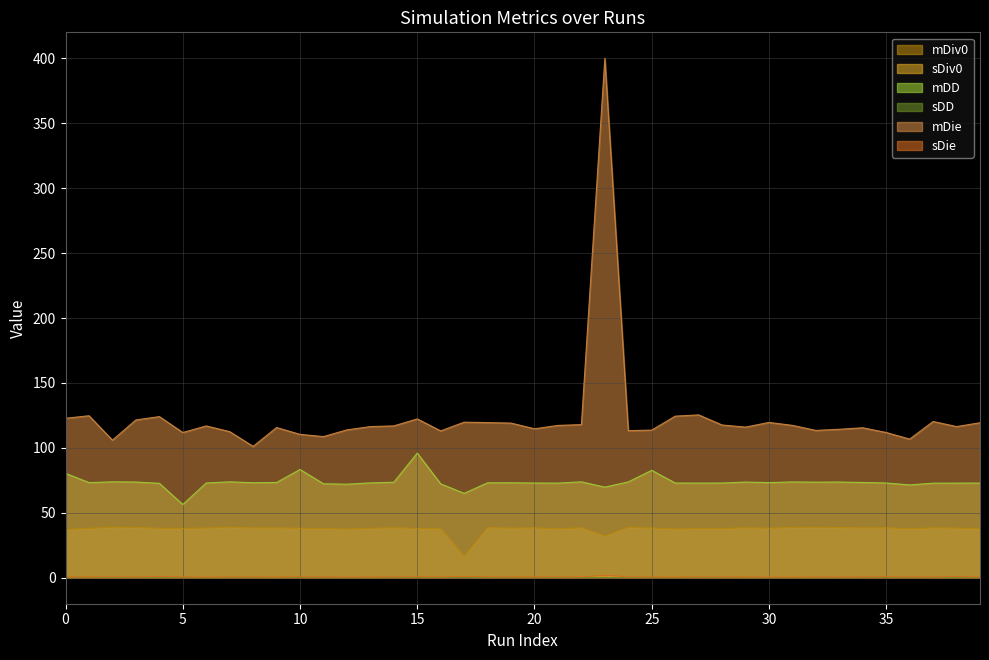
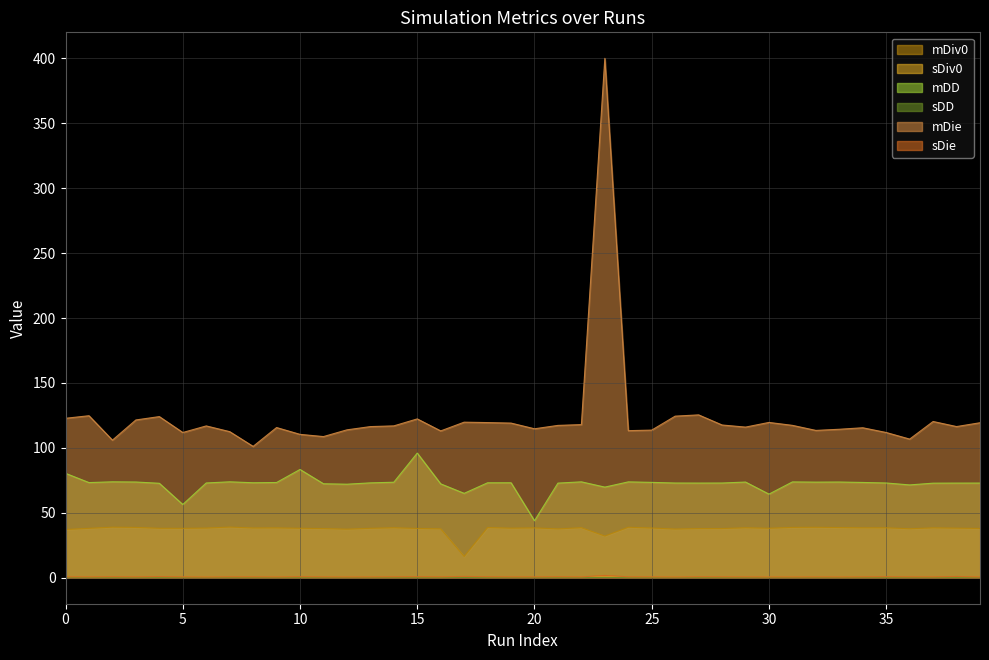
mDD, 20: 73 -> 44
mDD, 25: 83 -> 73
mDD, 30: 73 -> 64
